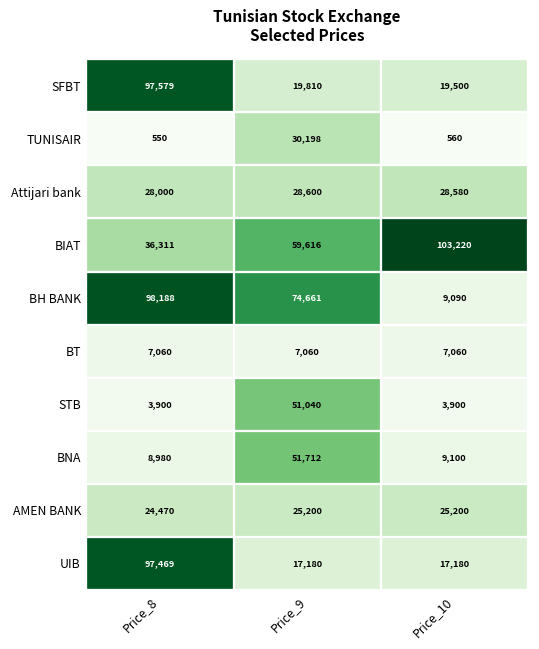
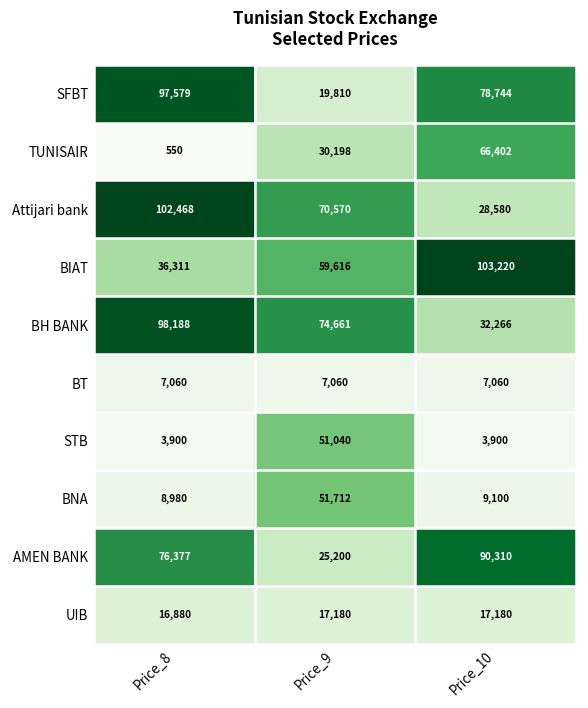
SFBT, Price_10: 19,500 -> 78,744
TUNISAIR, Price_10: 560 -> 66,402
Attijari bank, Price_8: 28,000 -> 102,468
Attijari bank, Price_9: 28,600 -> 70,570
BH BANK, Price_10: 9,090 -> 32,266
AMEN BANK, Price_8: 24,470 -> 76,377
AMEN BANK, Price_10: 25,200 -> 90,310
UIB, Price_8: 97,469 -> 16,880
